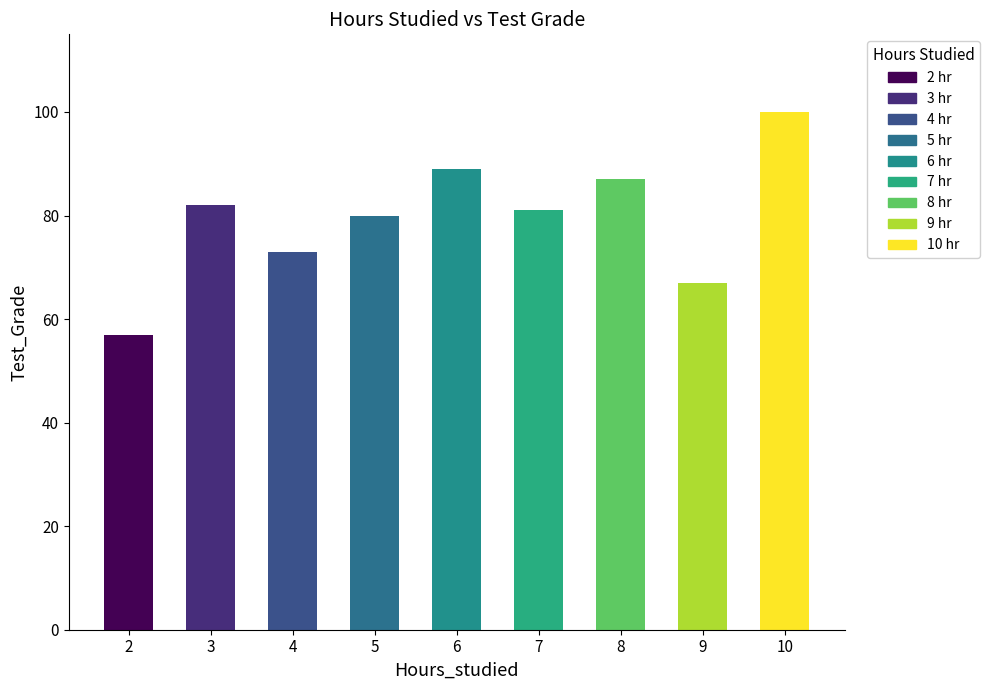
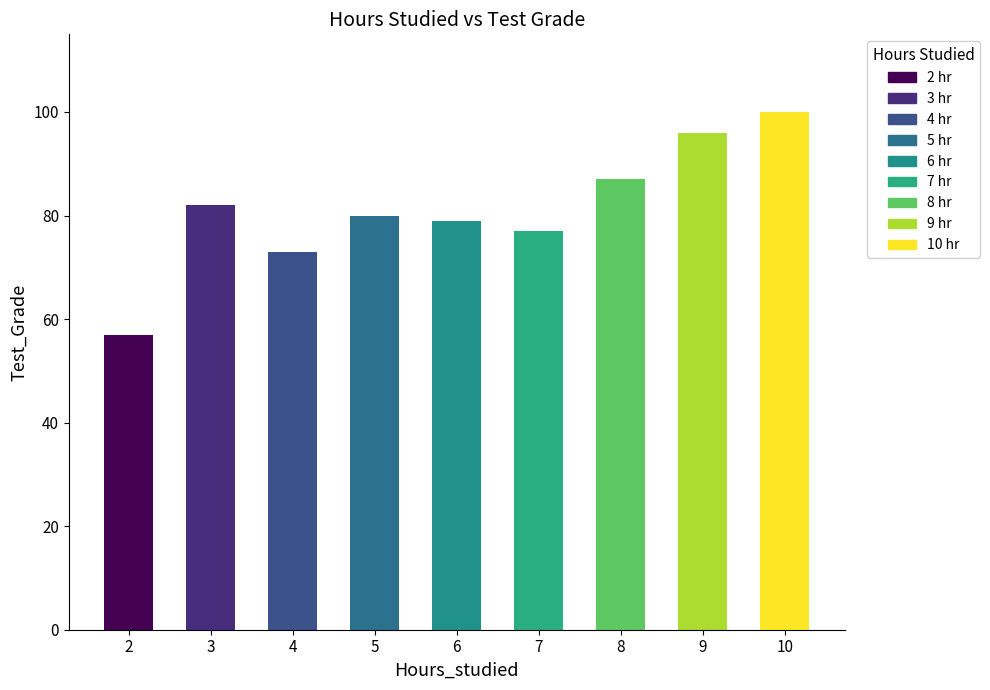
6: 89 -> 79
7: 81 -> 77
9: 67 -> 96
